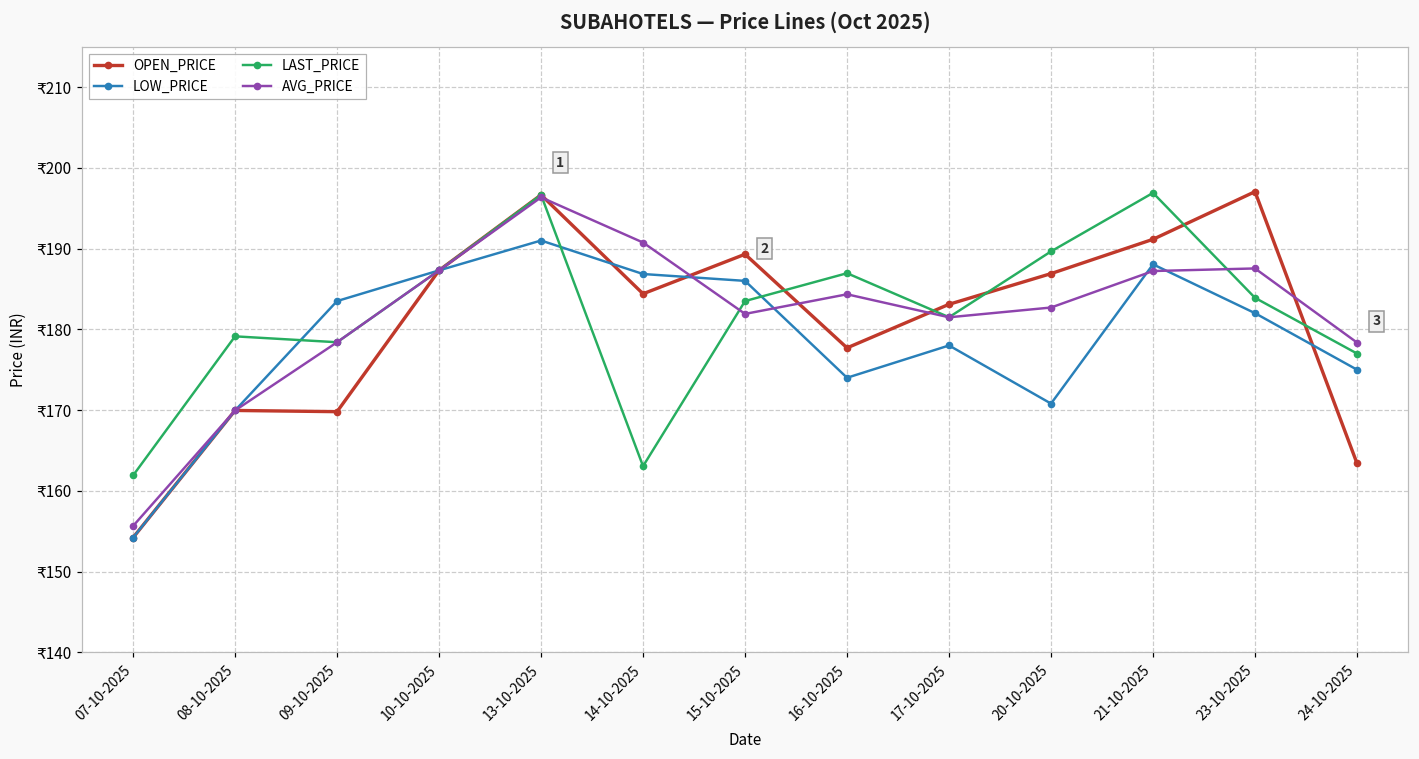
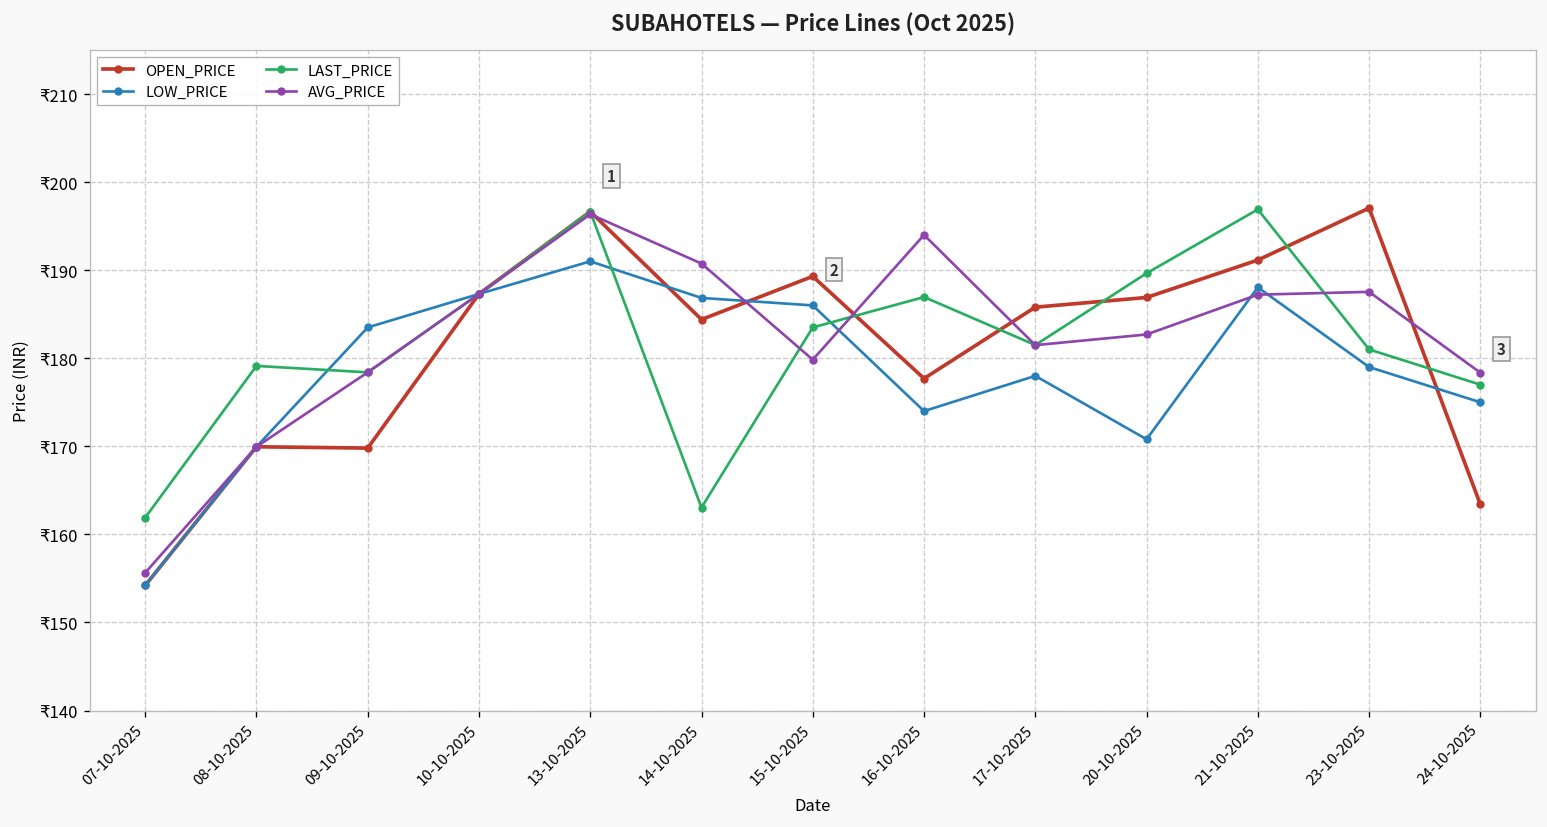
AVG_PRICE, 15-10-2025: ₹182 -> ₹180
AVG_PRICE, 16-10-2025: ₹184 -> ₹194
OPEN_PRICE, 17-10-2025: ₹183 -> ₹186
LOW_PRICE, 23-10-2025: ₹182 -> ₹179
LAST_PRICE, 23-10-2025: ₹184 -> ₹181
